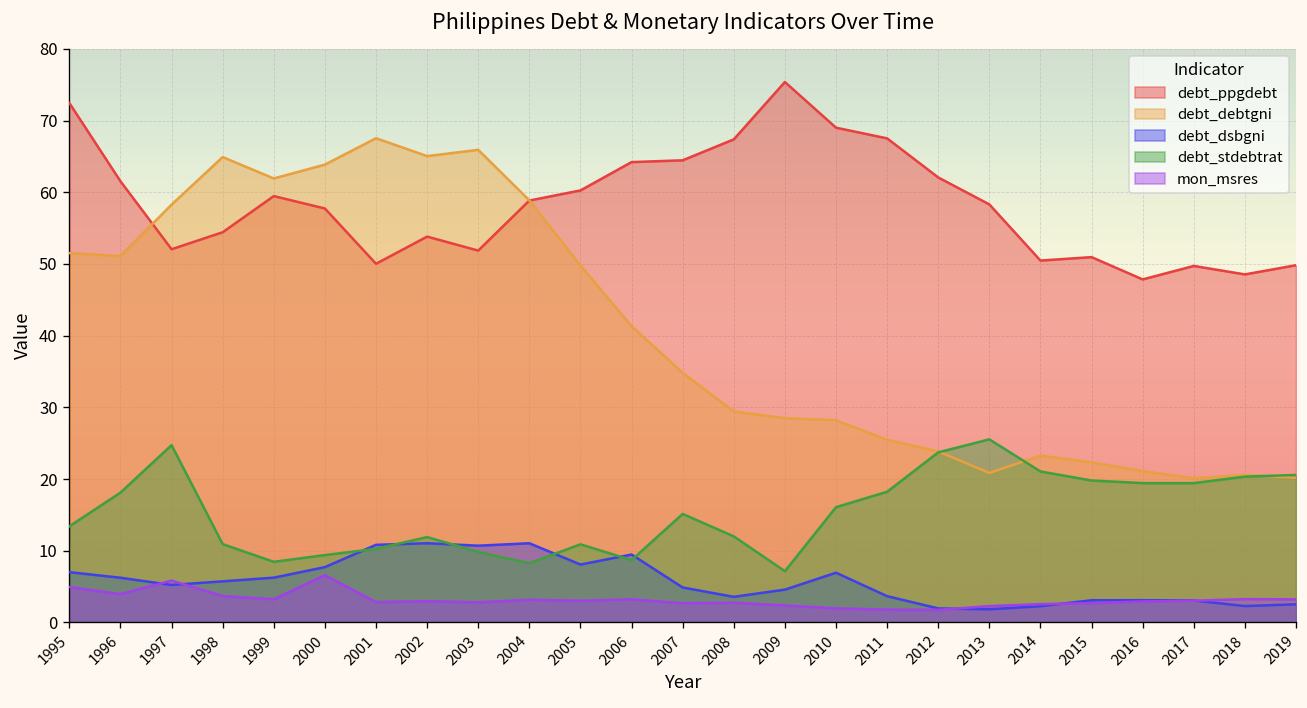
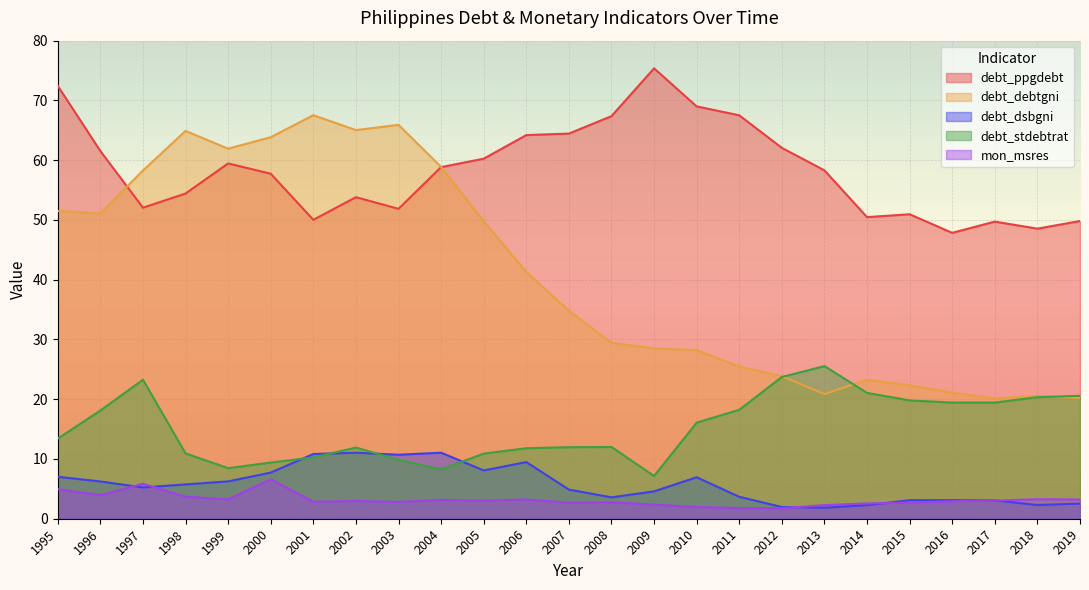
debt_stdebtrat, 1997: 25 -> 23
debt_stdebtrat, 2006: 9 -> 12
debt_stdebtrat, 2007: 15 -> 12
